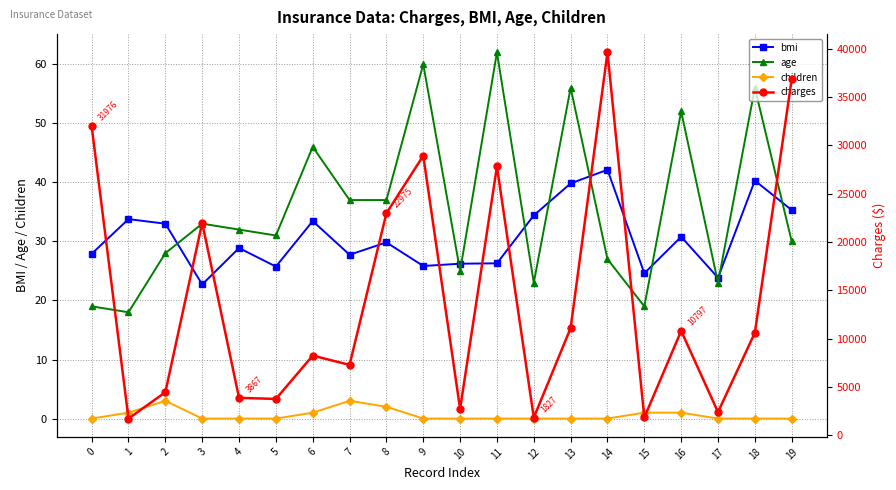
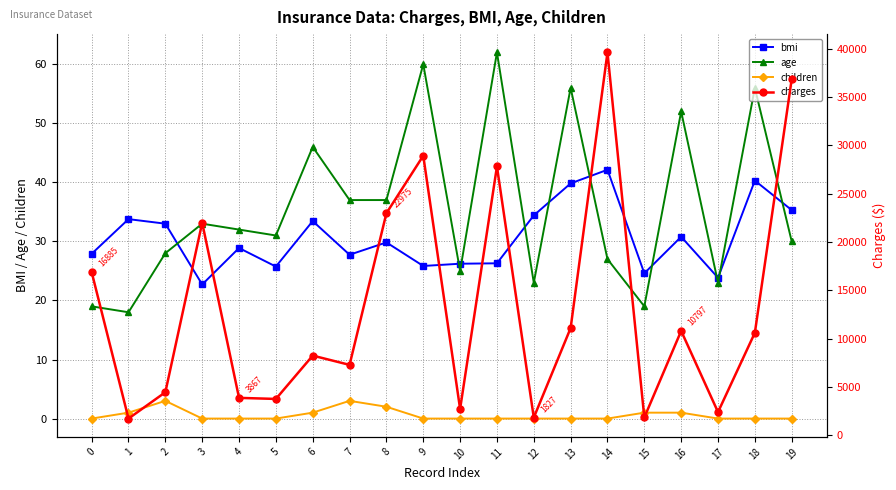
charges, 0: 31976 -> 16885
